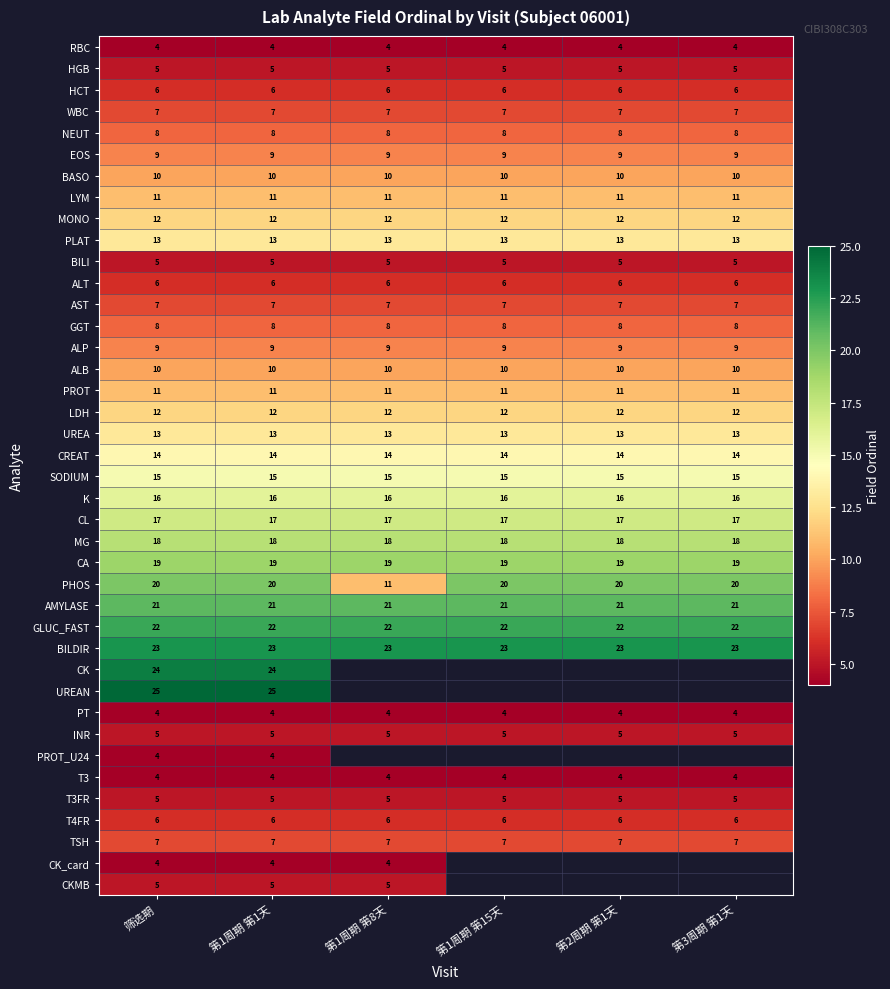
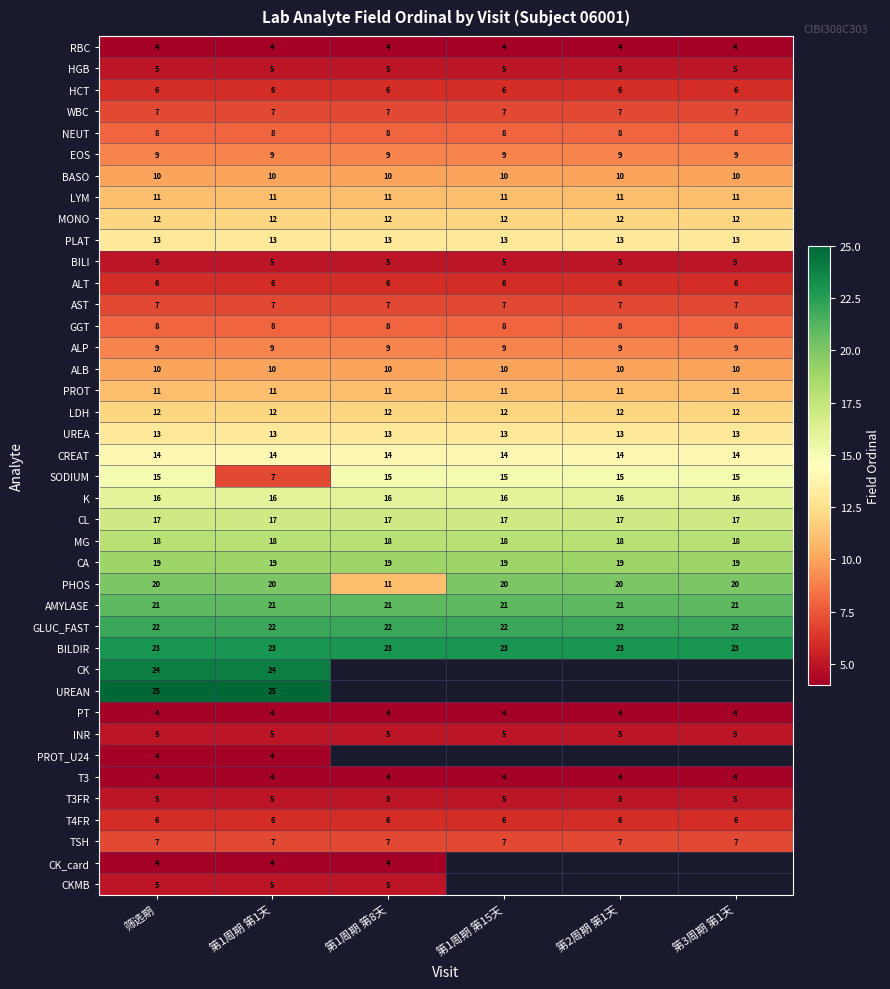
SODIUM, 第1周期 第1天: 15 -> 7
